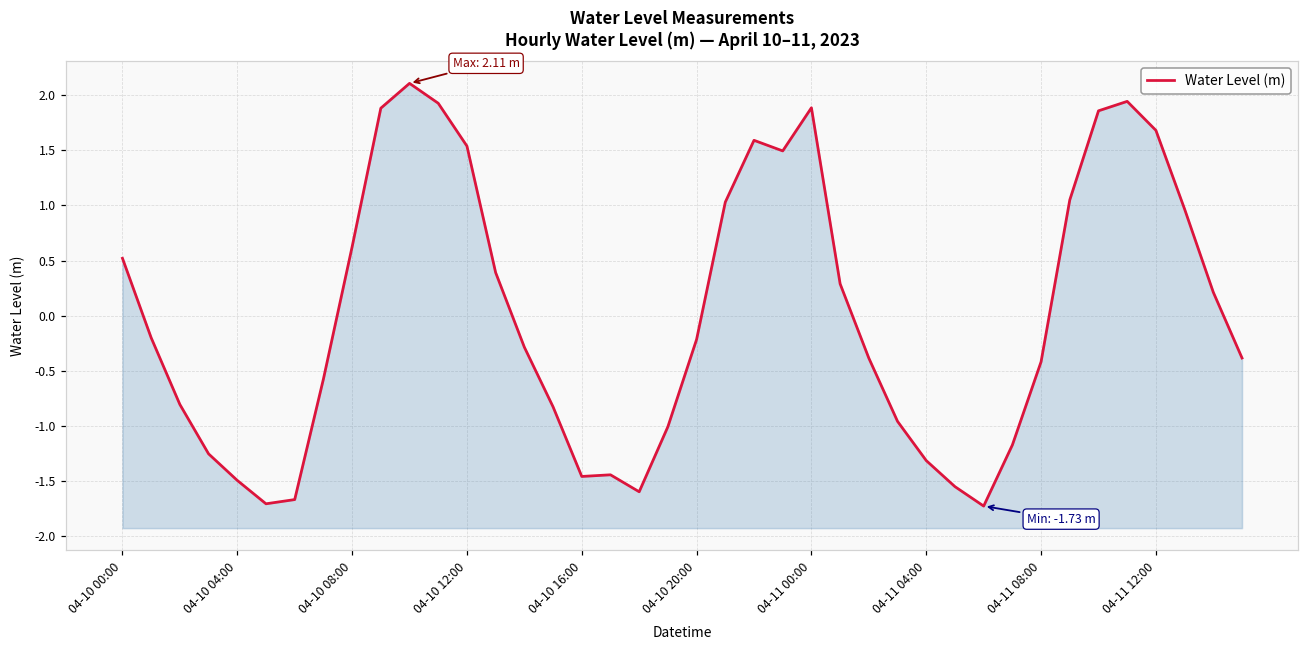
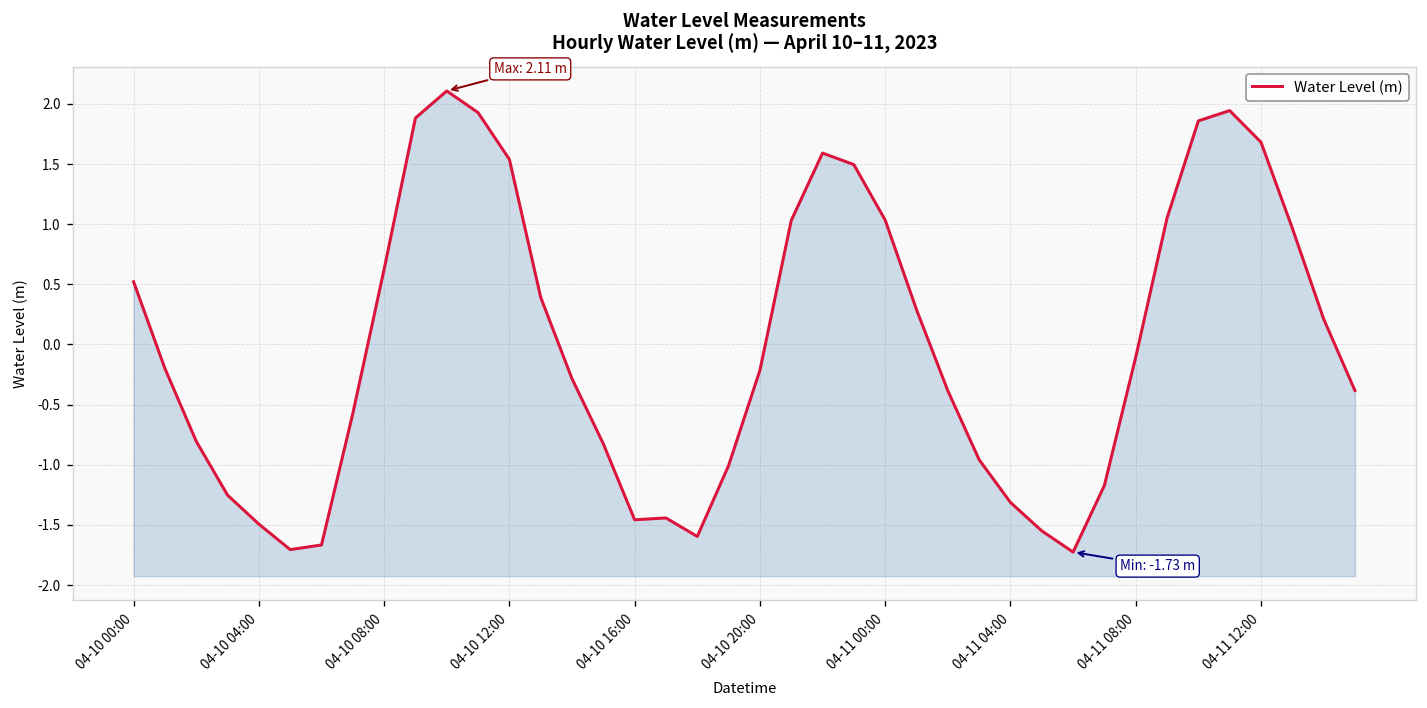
04-11 00:00: 1.89 -> 1.03
04-11 08:00: -0.42 -> -0.11
